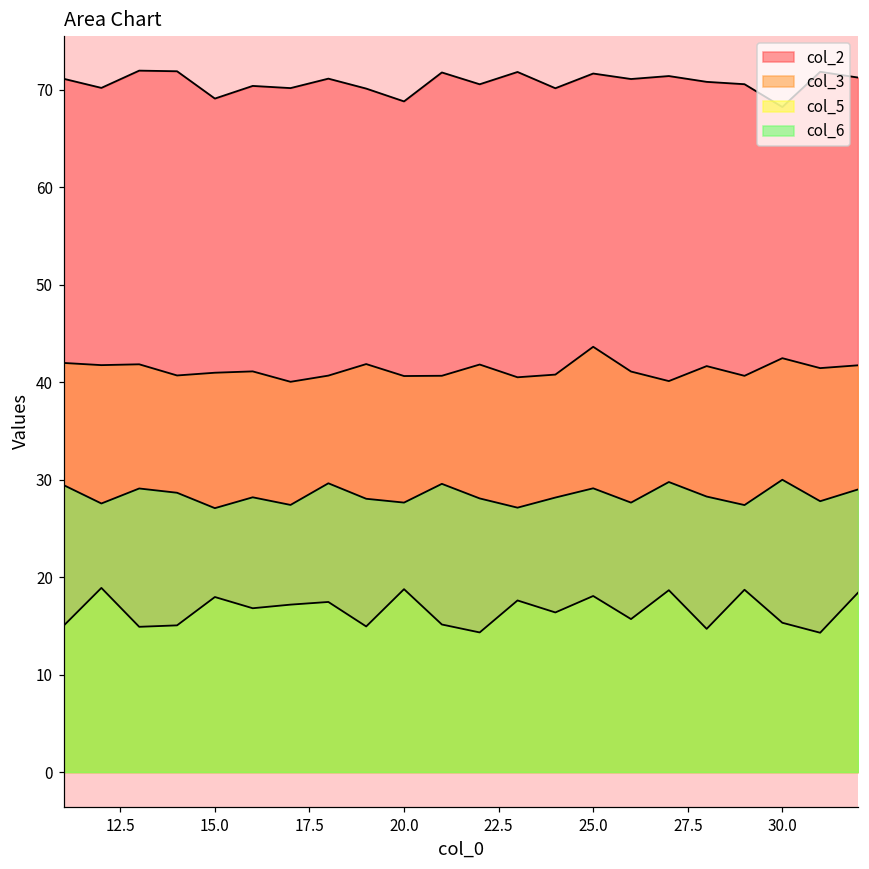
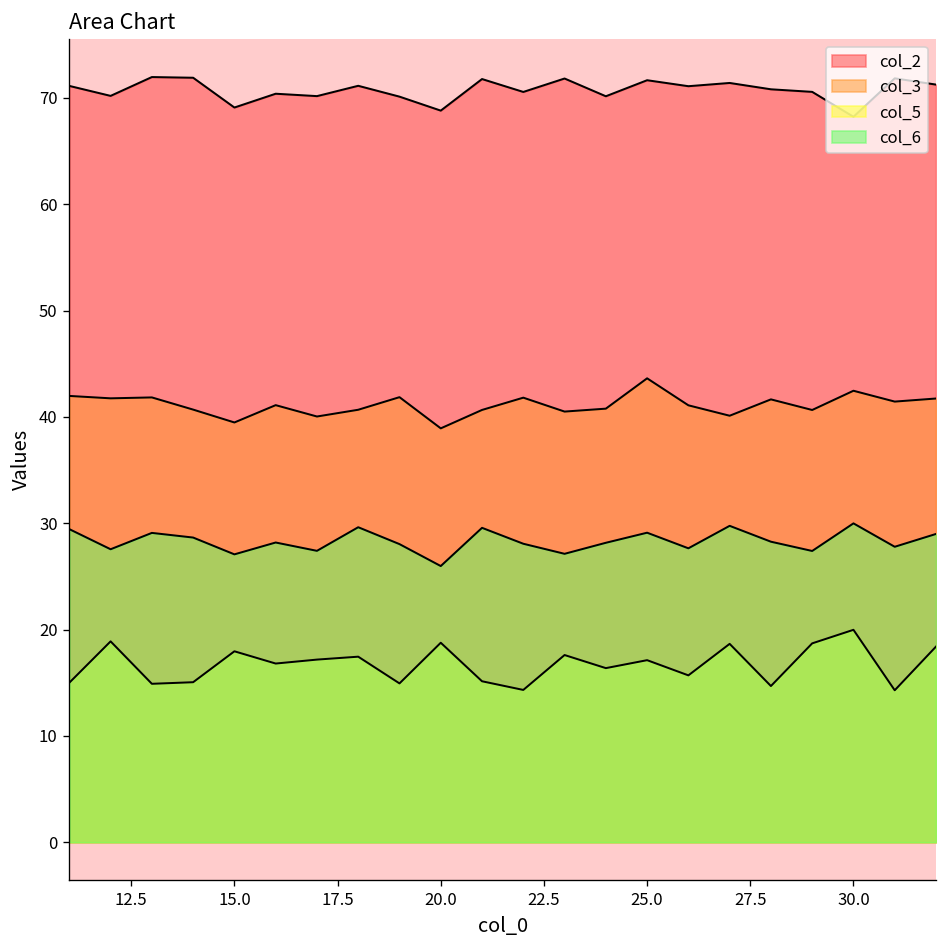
col_3, 15.0: 41 -> 39
col_3, 20.0: 41 -> 39
col_6, 20.0: 28 -> 26
col_5, 25.0: 18 -> 17
col_5, 30.0: 15 -> 20
